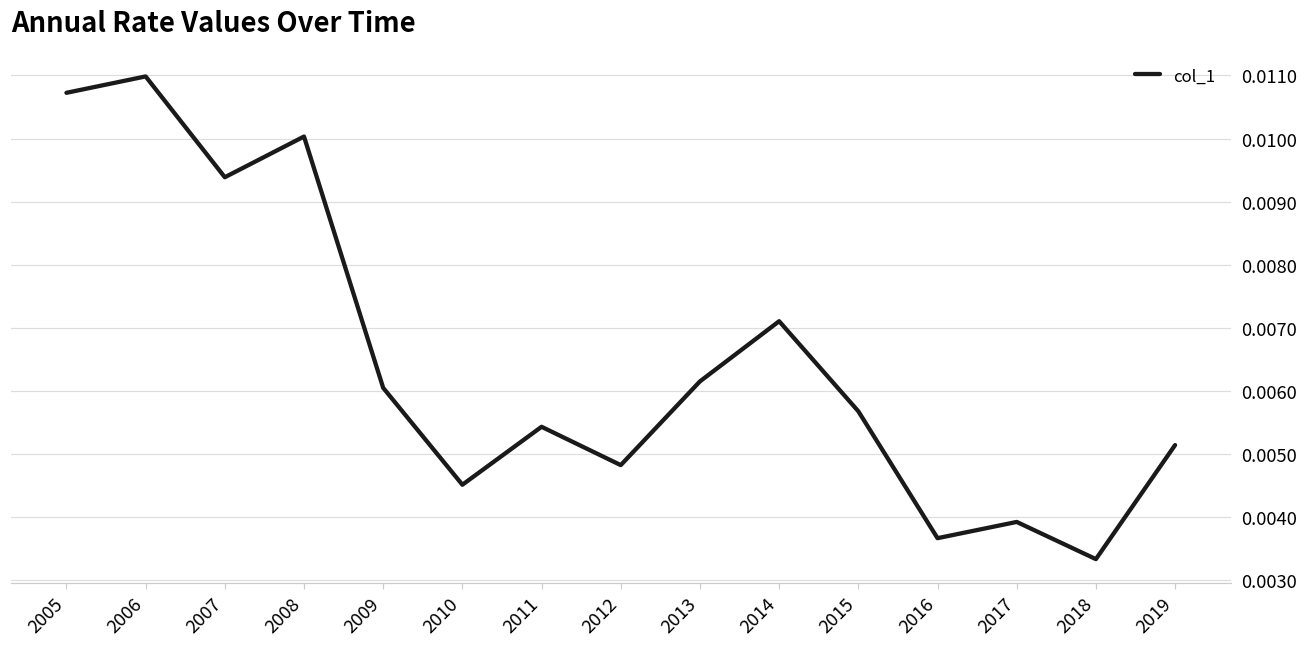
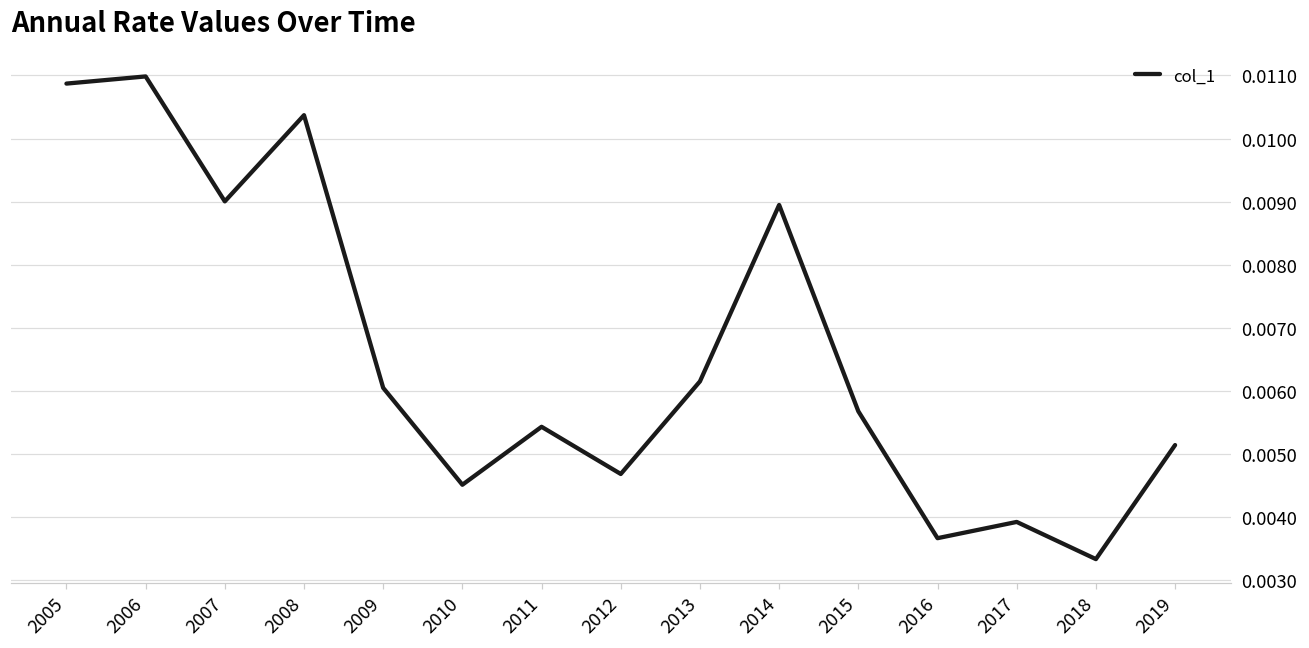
2005: 0.0107 -> 0.0109
2007: 0.0094 -> 0.0090
2008: 0.0100 -> 0.0104
2012: 0.0048 -> 0.0047
2014: 0.0071 -> 0.0089
